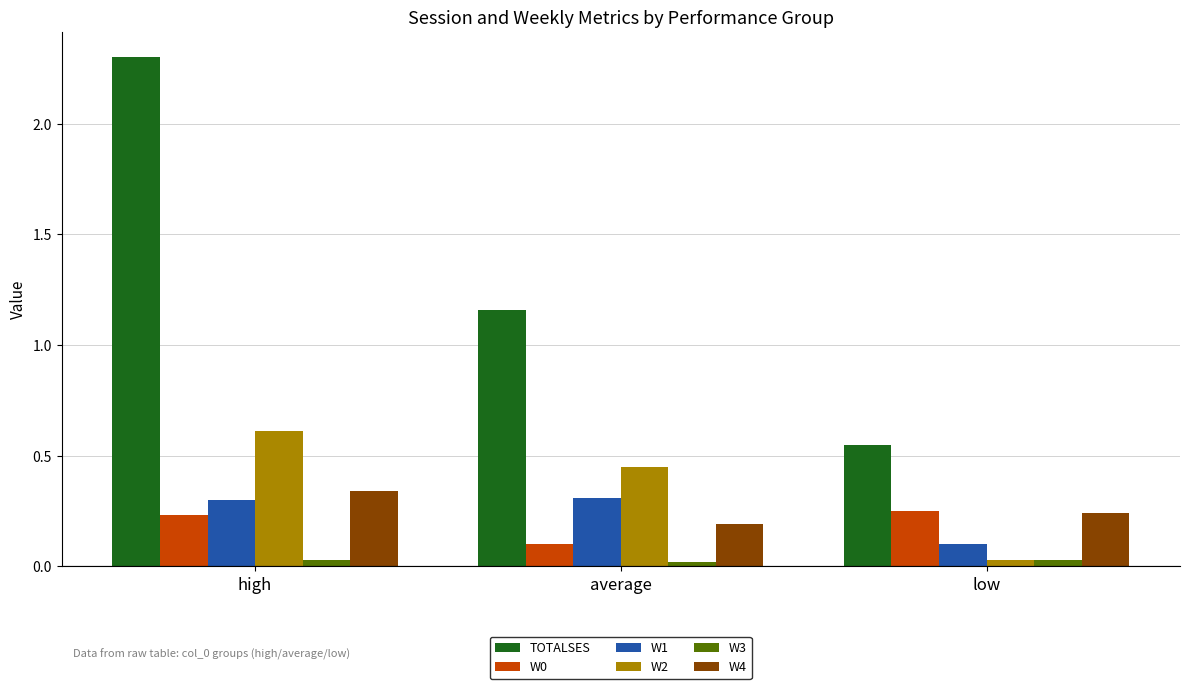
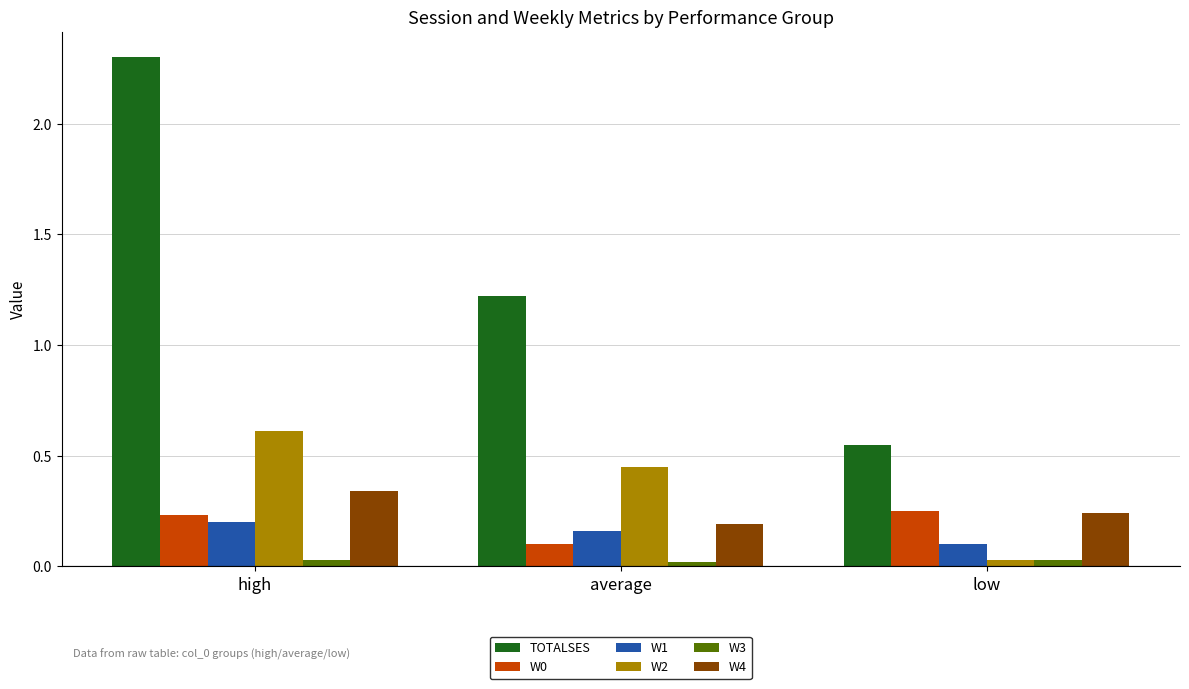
W1, high: 0.3 -> 0.2
TOTALSES, average: 1.16 -> 1.22
W1, average: 0.31 -> 0.16
